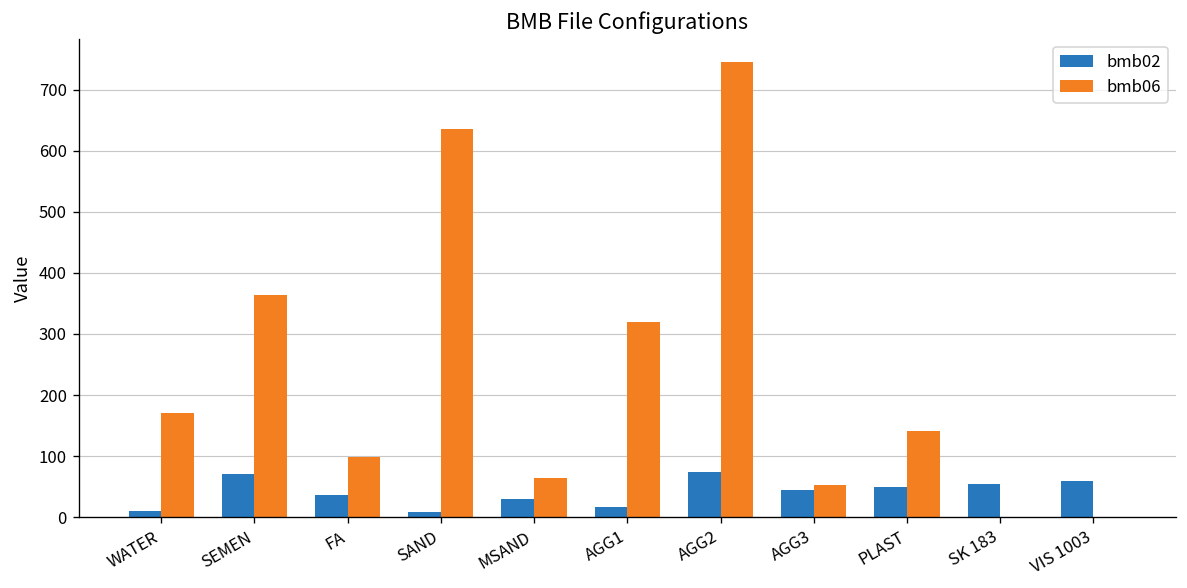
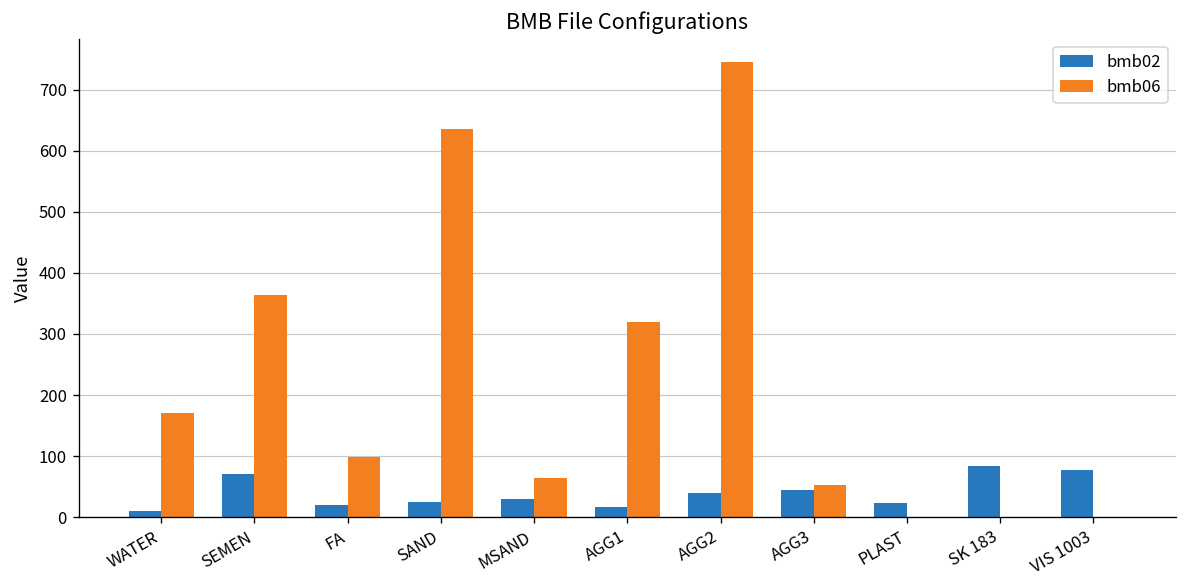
bmb02, FA: 40 -> 20
bmb02, SAND: 10 -> 30
bmb02, AGG2: 70 -> 40
bmb02, PLAST: 50 -> 20
bmb06, PLAST: 140 -> 0
bmb02, SK 183: 60 -> 80
bmb02, VIS 1003: 60 -> 80
